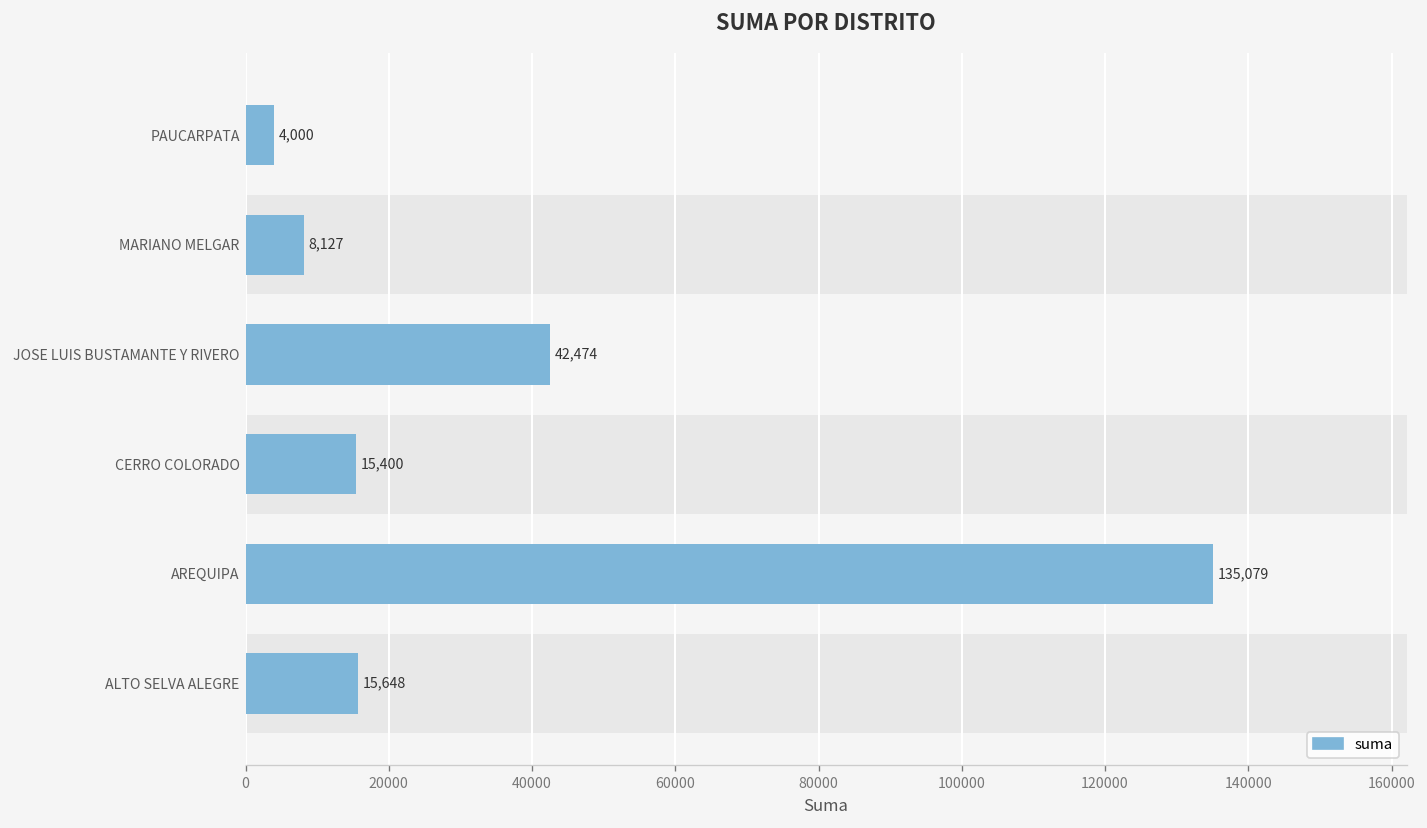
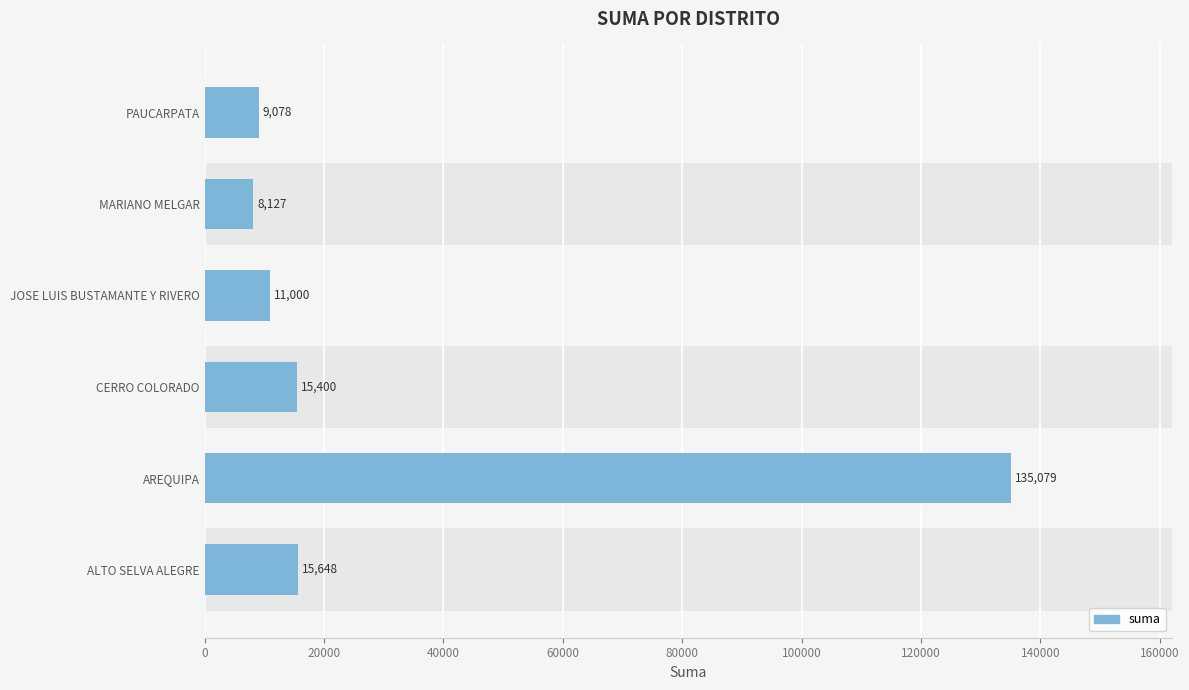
suma, PAUCARPATA: 4,000 -> 9,078
suma, JOSE LUIS BUSTAMANTE Y RIVERO: 42,474 -> 11,000
